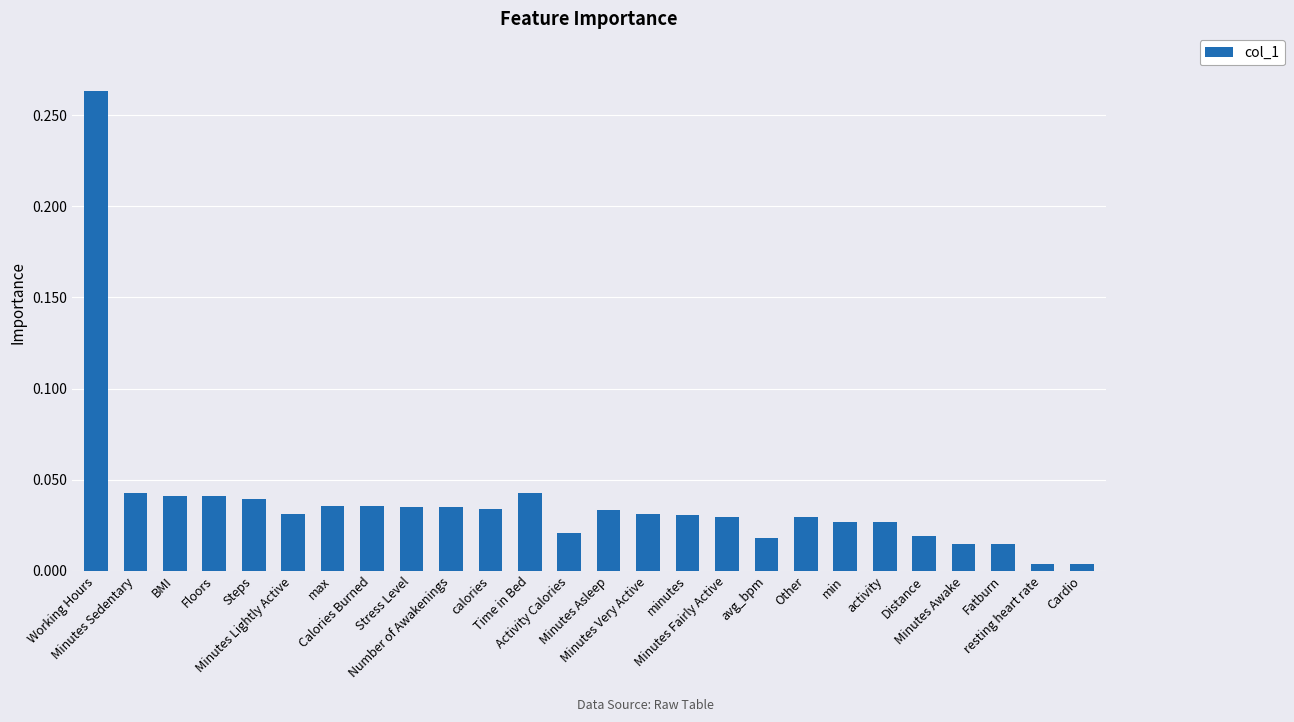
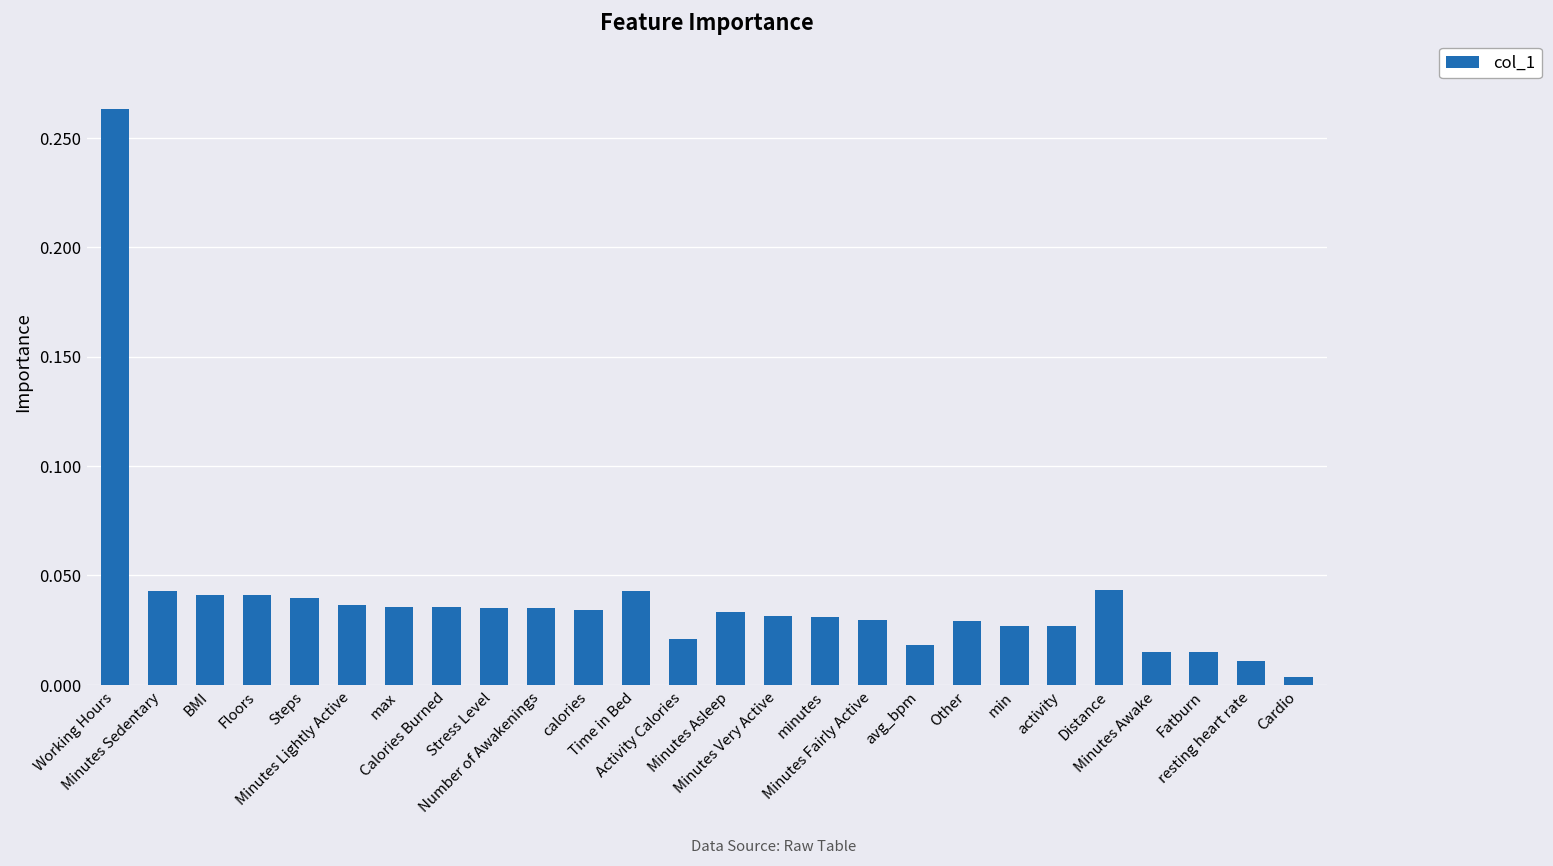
Minutes Lightly Active: 0.031 -> 0.036
Distance: 0.019 -> 0.043
resting heart rate: 0.004 -> 0.011
